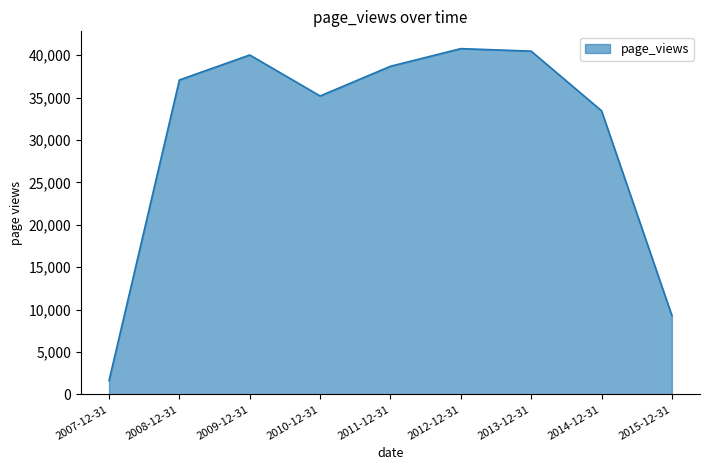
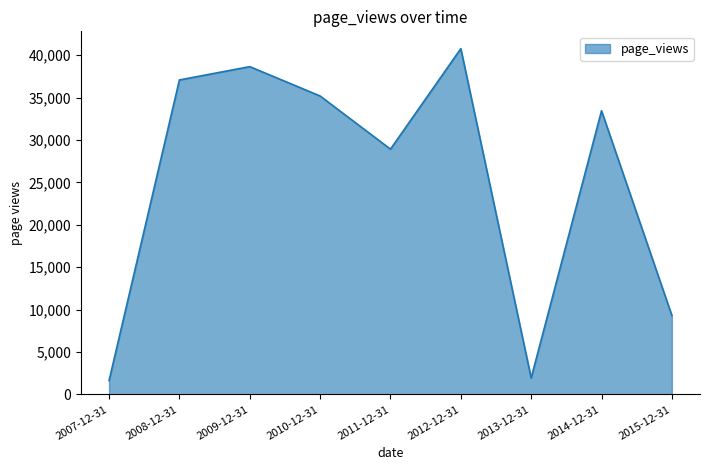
2009-12-31: 40,000 -> 39,000
2011-12-31: 39,000 -> 29,000
2013-12-31: 40,000 -> 2,000
